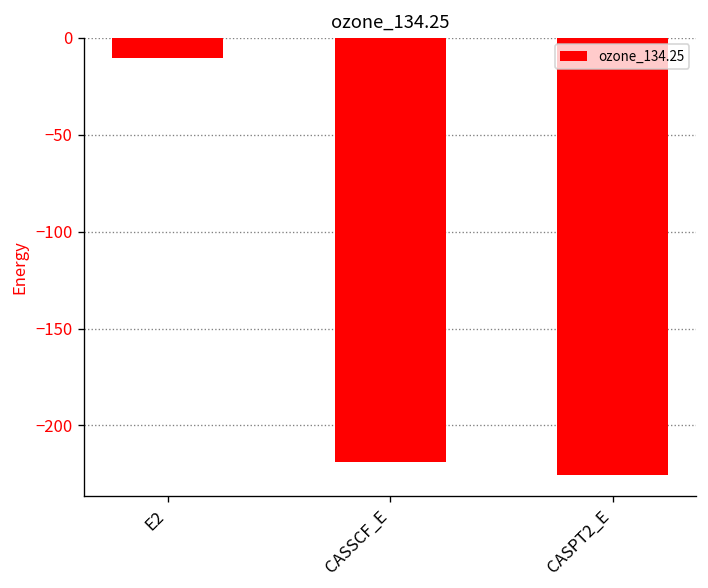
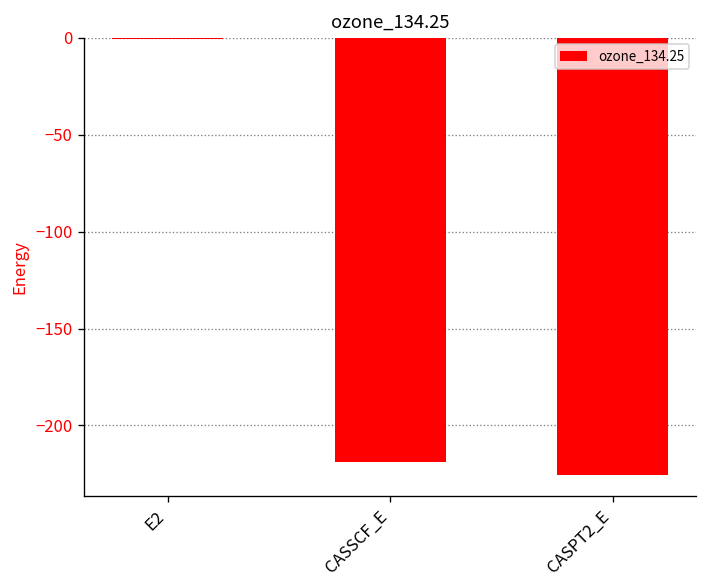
E2: -11 -> -1
